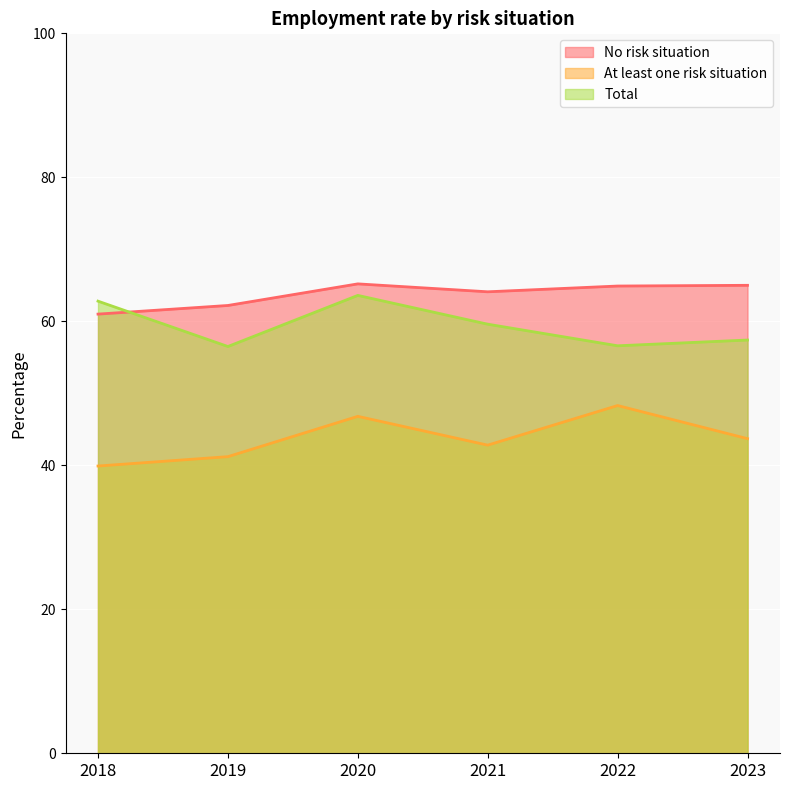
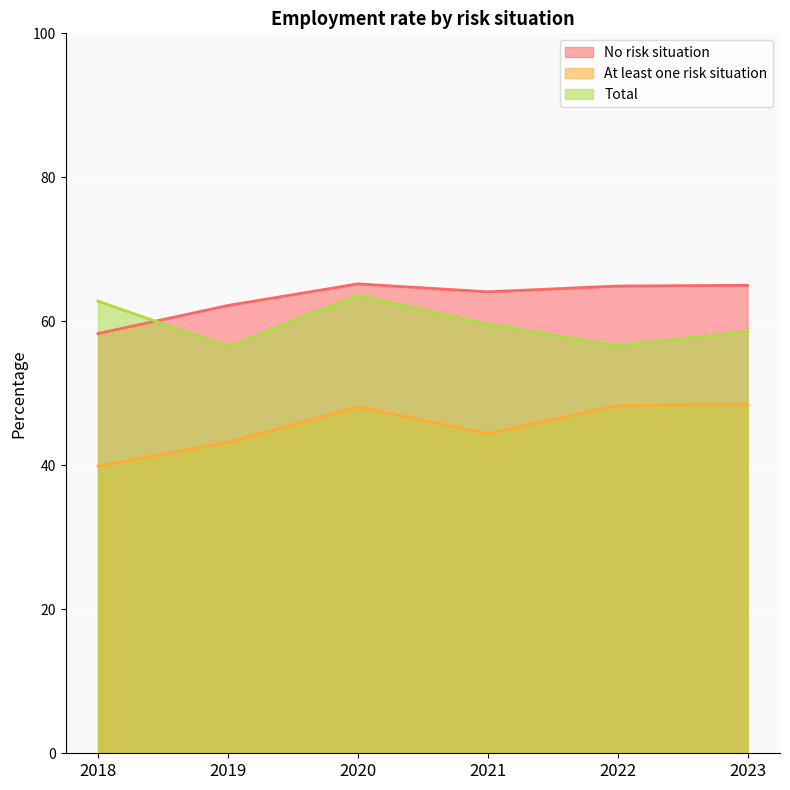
No risk situation, 2018: 61 -> 58
At least one risk situation, 2019: 41 -> 43
At least one risk situation, 2020: 47 -> 48
At least one risk situation, 2021: 43 -> 44
At least one risk situation, 2023: 44 -> 49
Total, 2023: 57 -> 59
